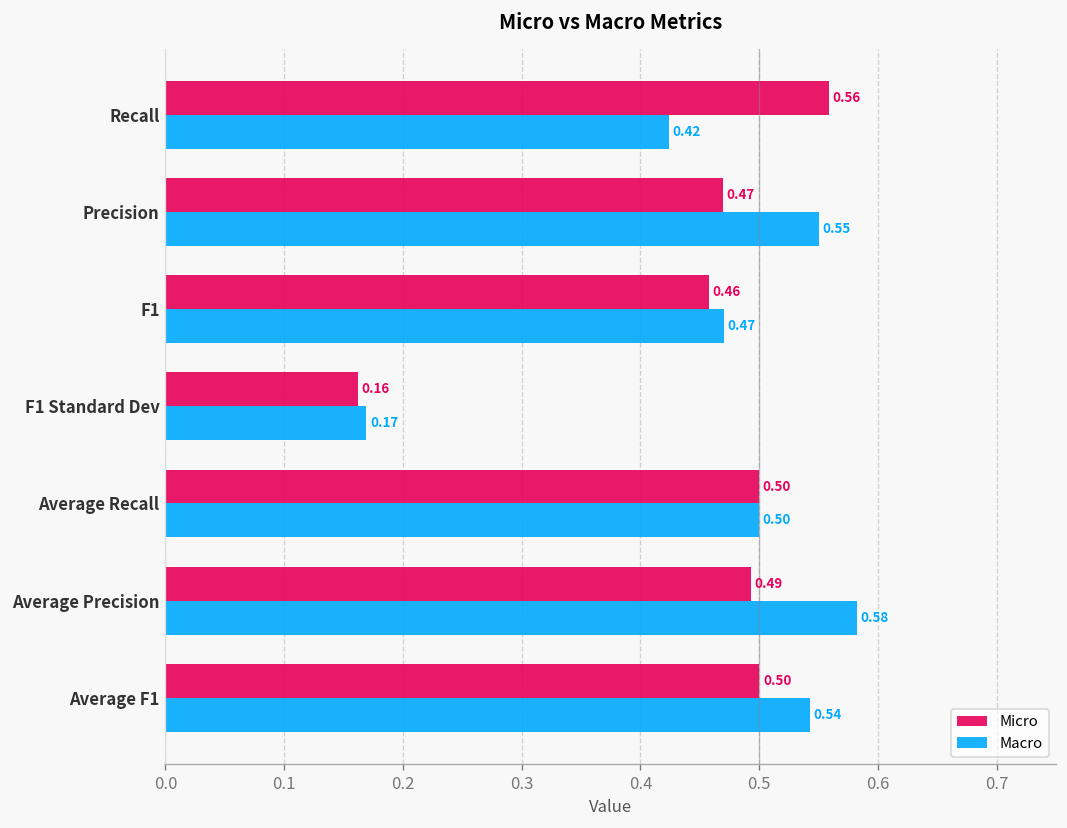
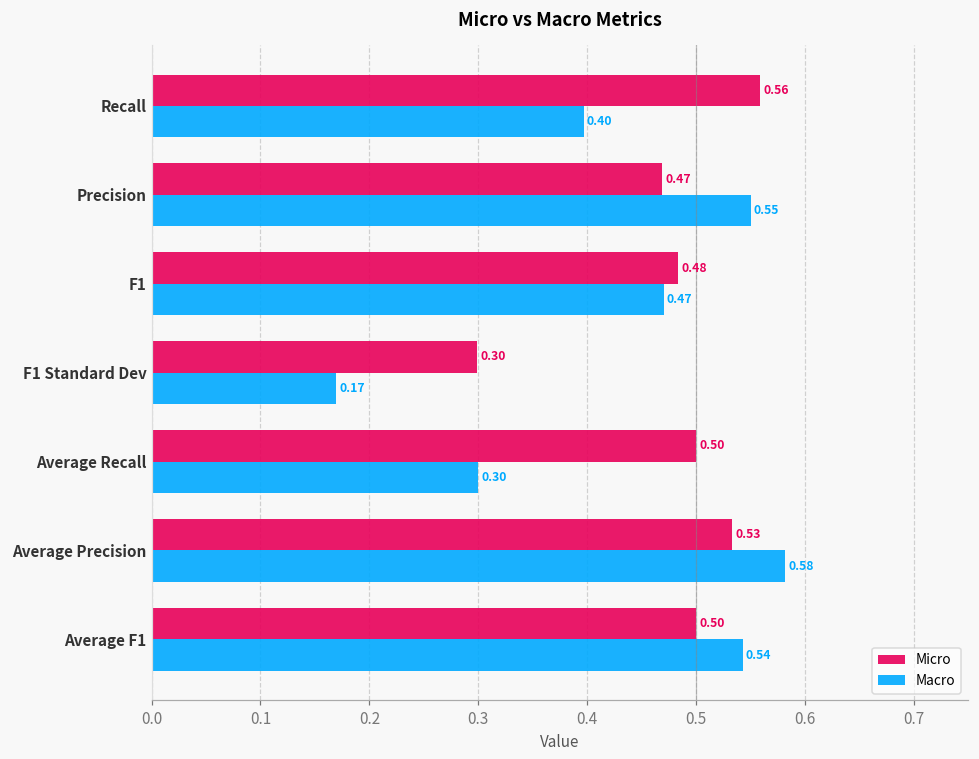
Macro, Recall: 0.42 -> 0.40
Micro, F1: 0.46 -> 0.48
Micro, F1 Standard Dev: 0.16 -> 0.30
Macro, Average Recall: 0.50 -> 0.30
Micro, Average Precision: 0.49 -> 0.53
